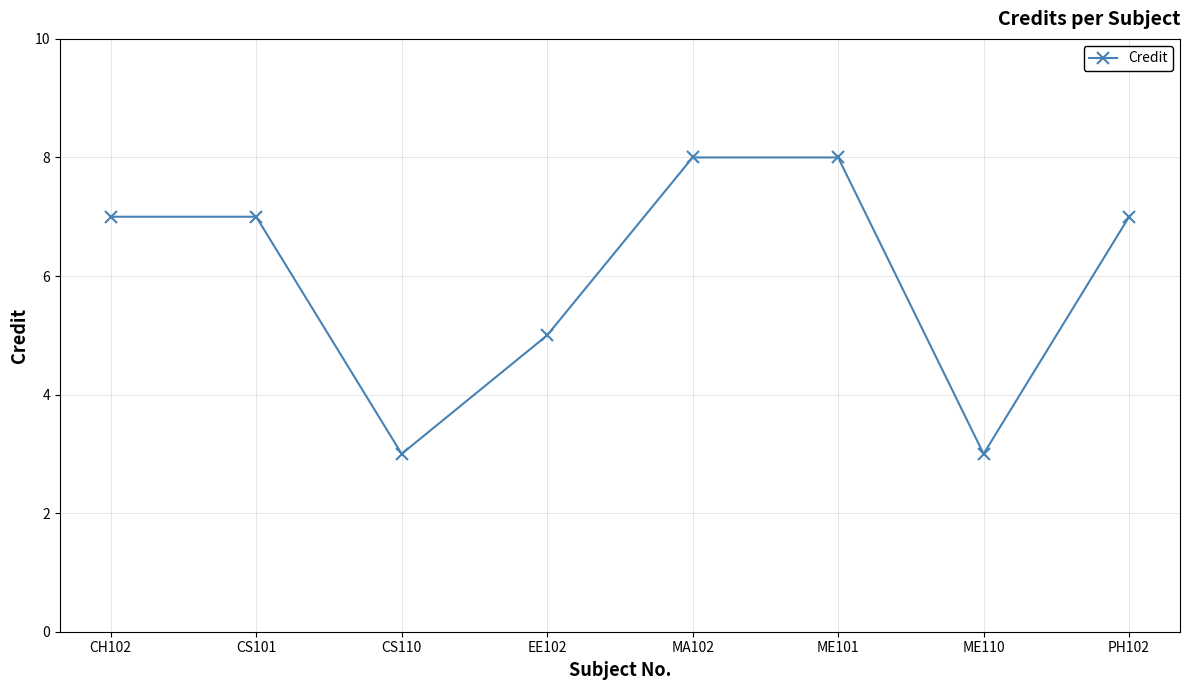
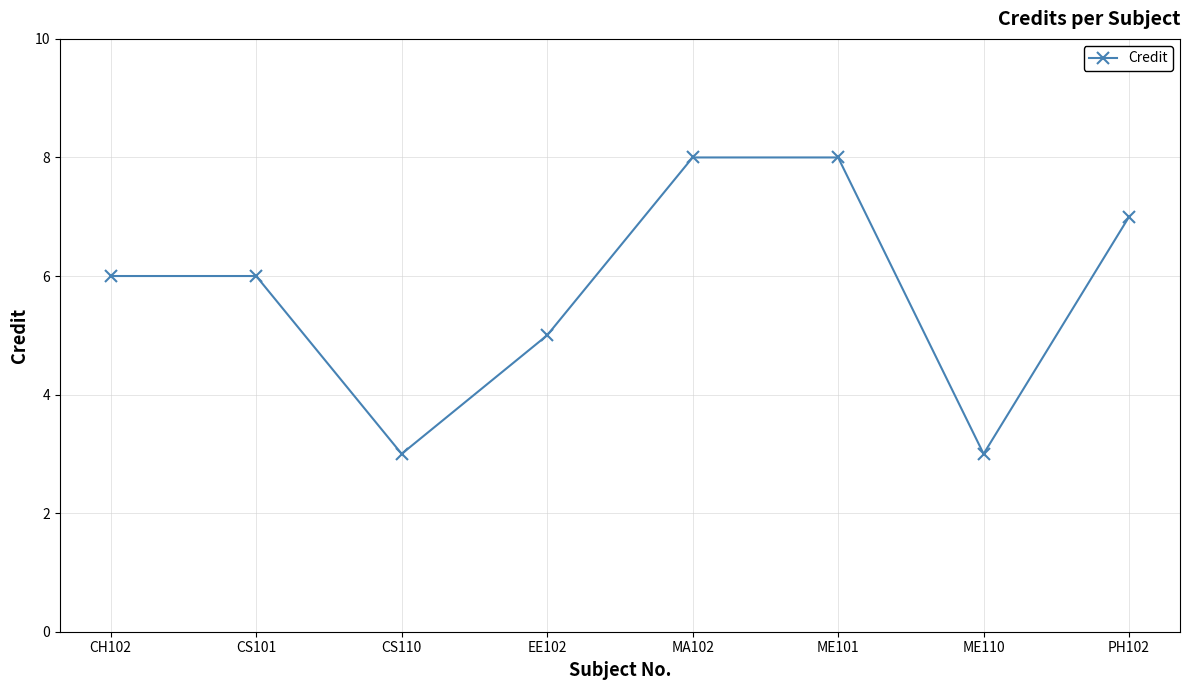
CH102: 7 -> 6
CS101: 7 -> 6
